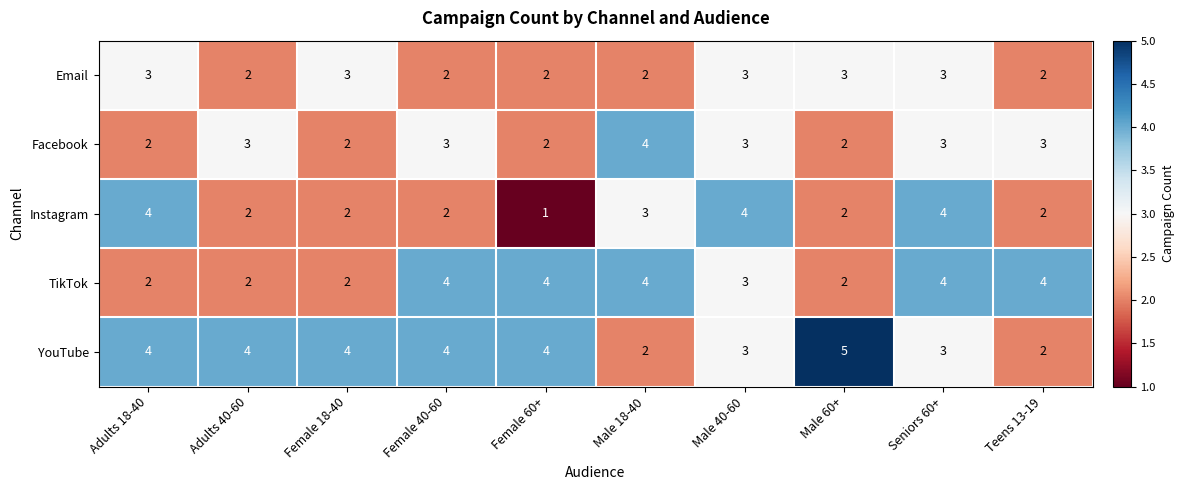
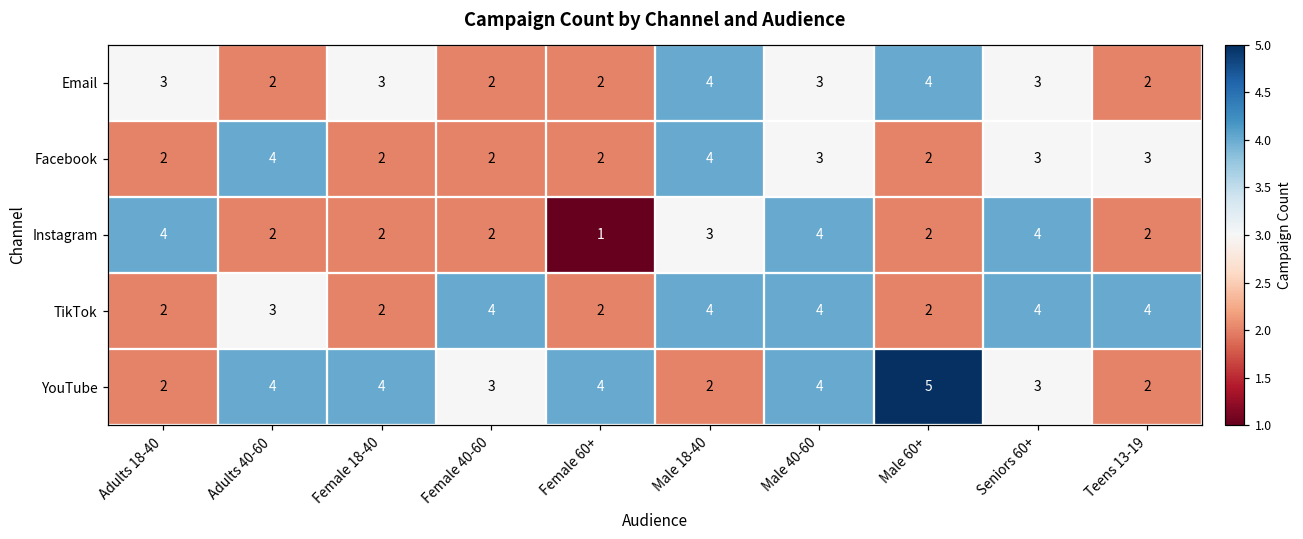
Email, Male 18-40: 2 -> 4
Email, Male 60+: 3 -> 4
Facebook, Adults 40-60: 3 -> 4
Facebook, Female 40-60: 3 -> 2
TikTok, Adults 40-60: 2 -> 3
TikTok, Female 60+: 4 -> 2
TikTok, Male 40-60: 3 -> 4
YouTube, Adults 18-40: 4 -> 2
YouTube, Female 40-60: 4 -> 3
YouTube, Male 40-60: 3 -> 4
